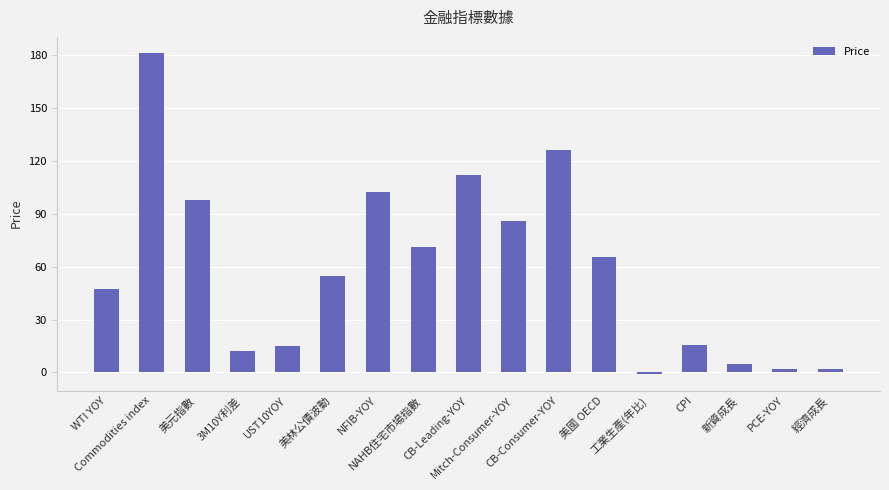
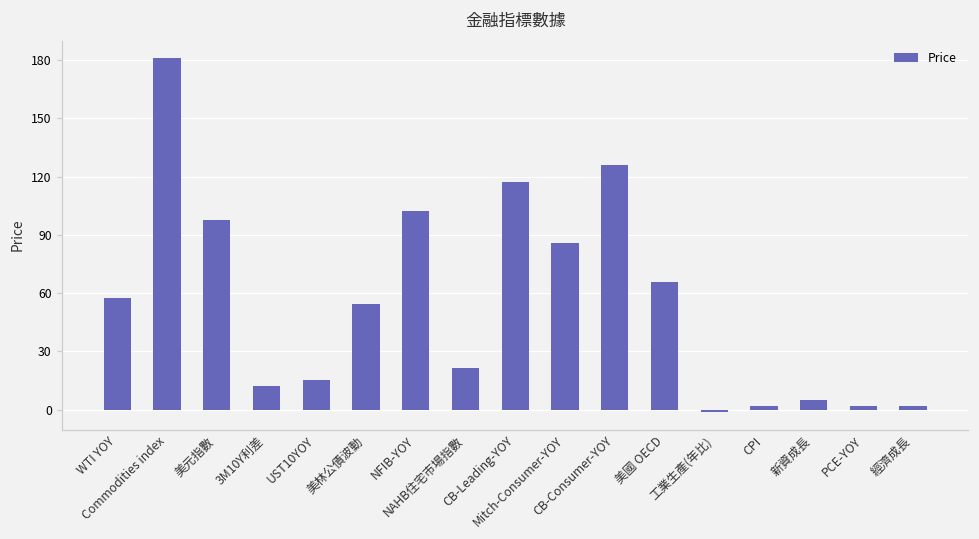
WTI YOY: 47 -> 58
NAHB住宅市場指數: 71 -> 22
CB-Leading-YOY: 112 -> 118
CPI: 15 -> 2
